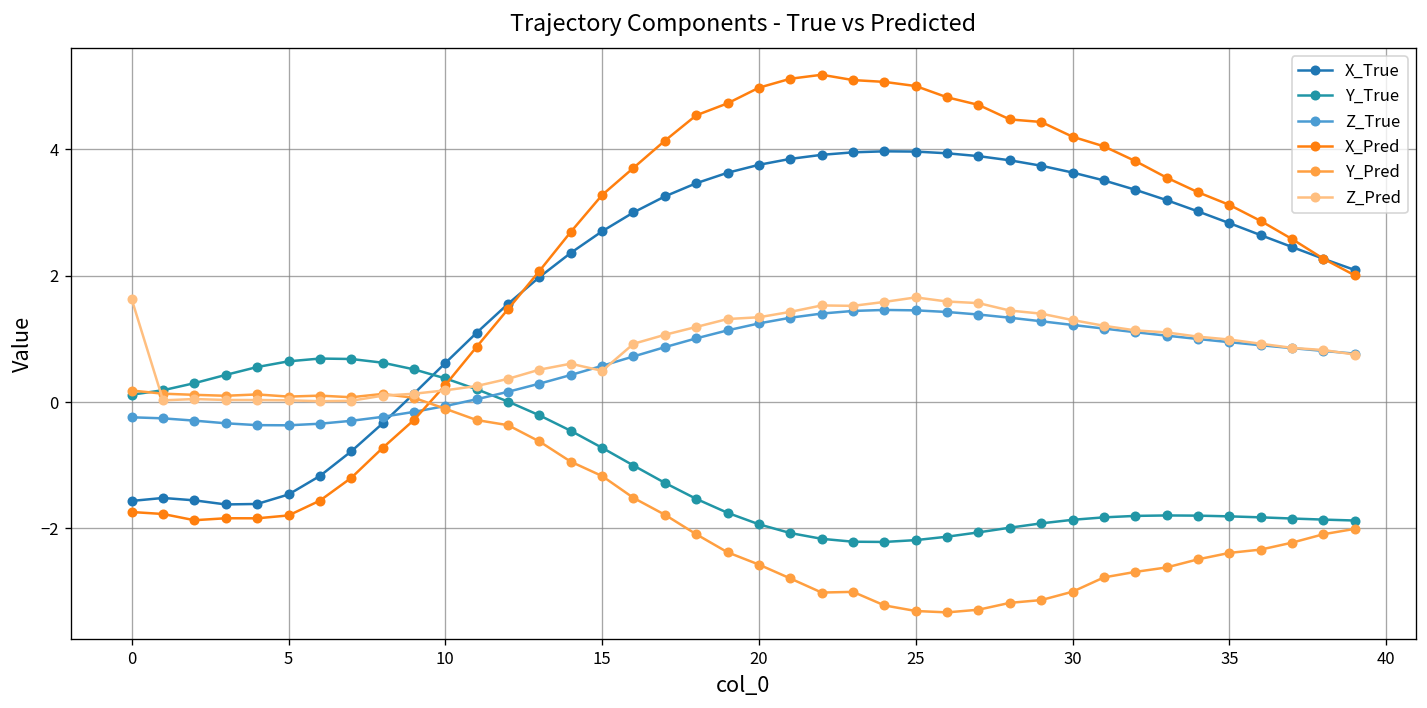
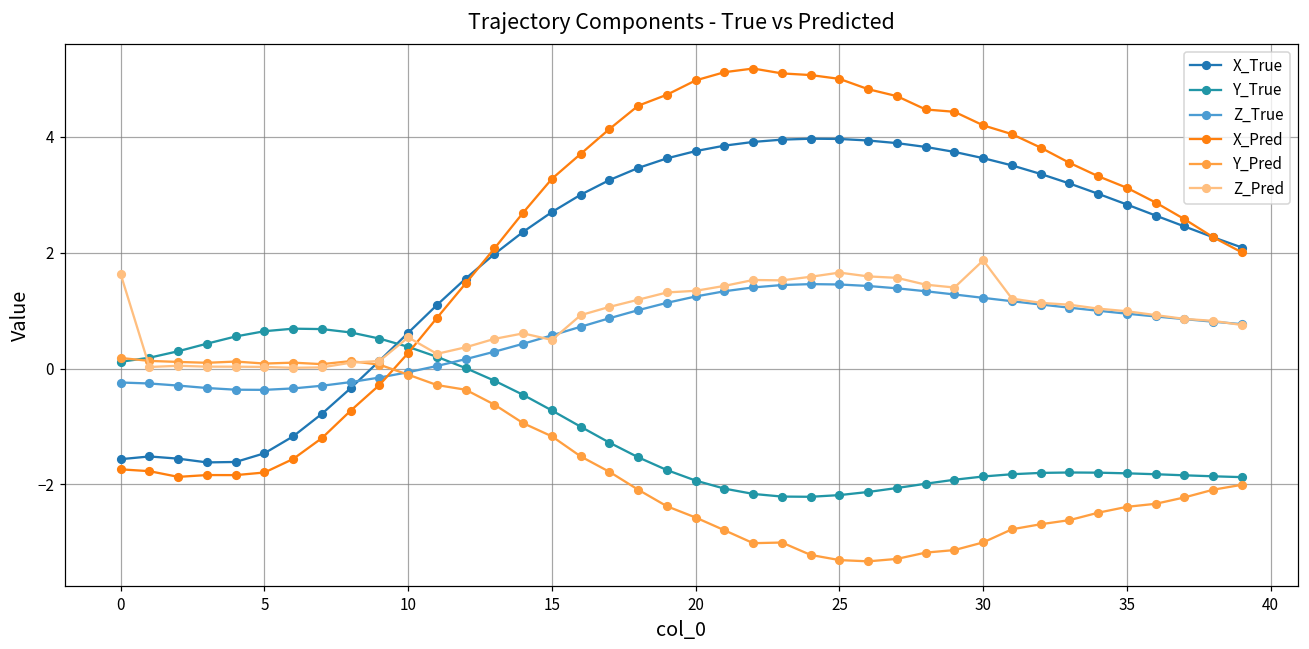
Z_Pred, 10: 0.2 -> 0.5
Z_Pred, 30: 1.3 -> 1.9
